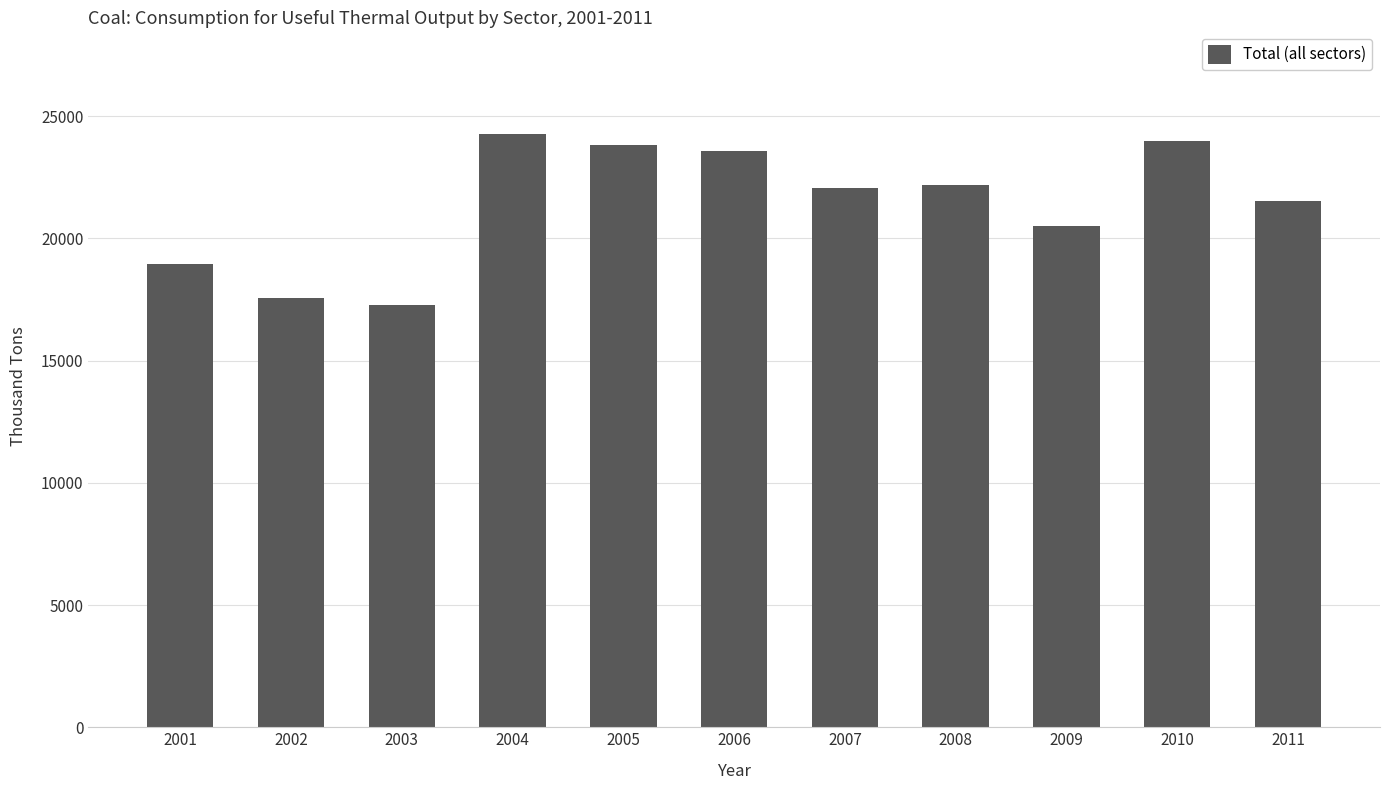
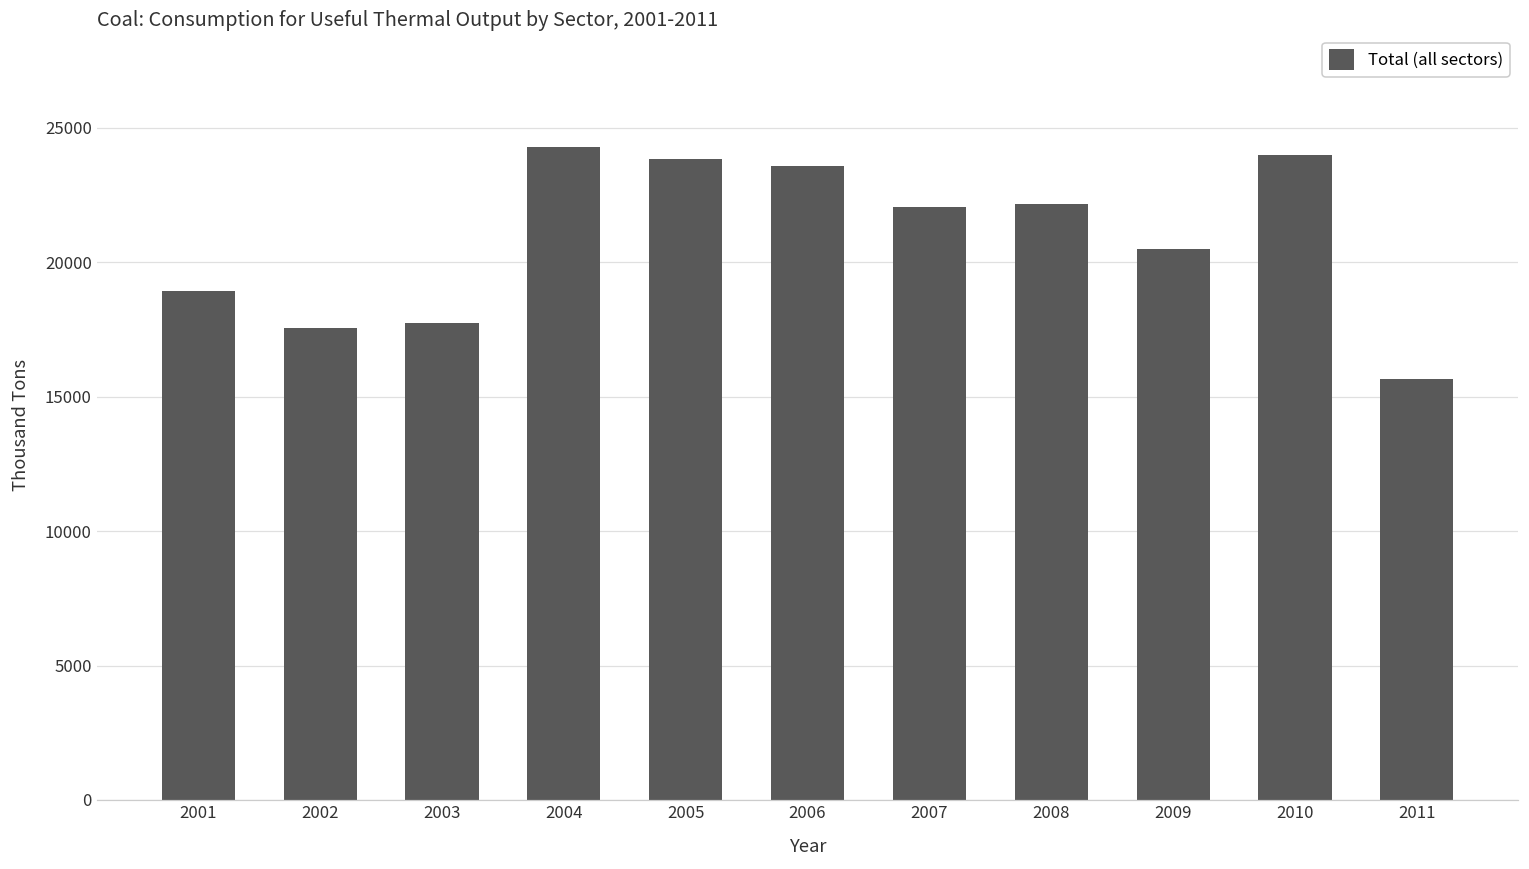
2003: 17300 -> 17700
2011: 21500 -> 15600
